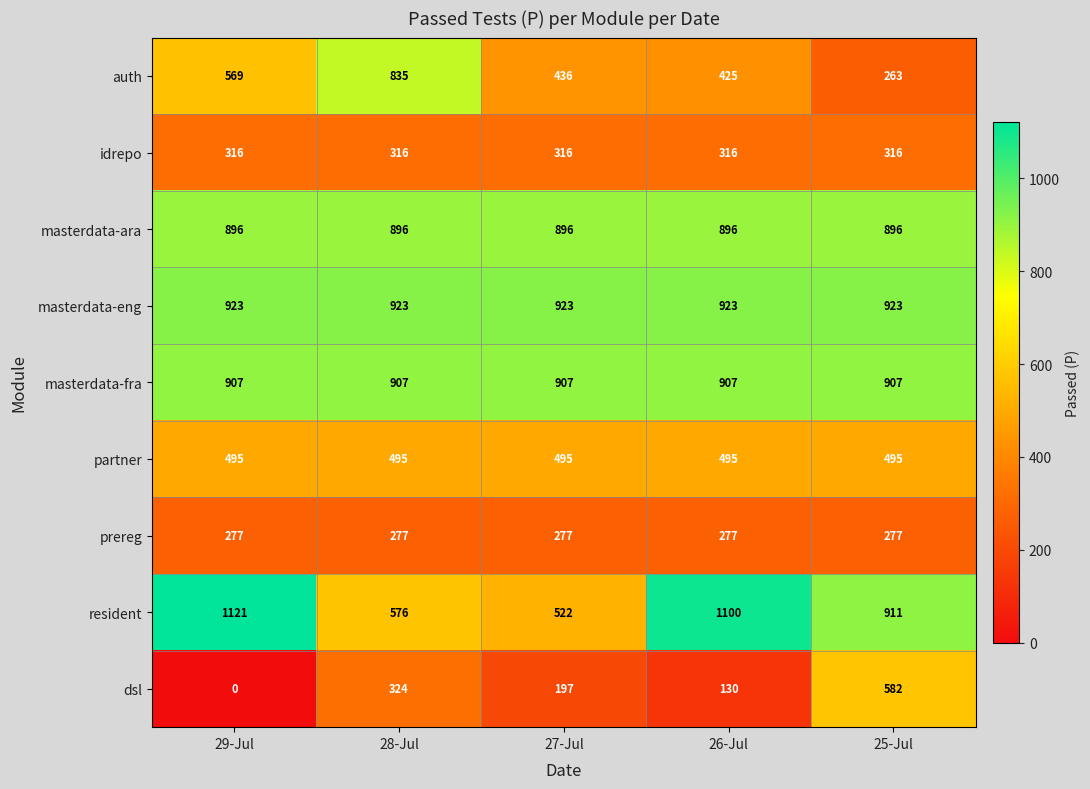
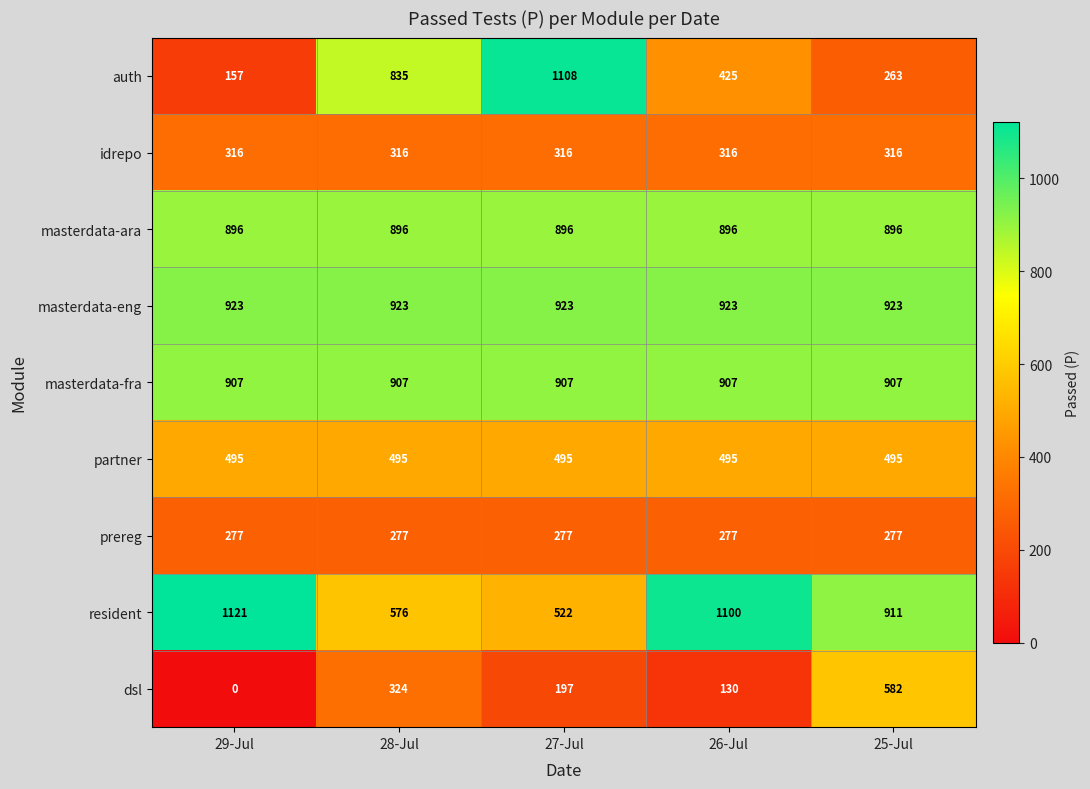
auth, 29-Jul: 569 -> 157
auth, 27-Jul: 436 -> 1108
